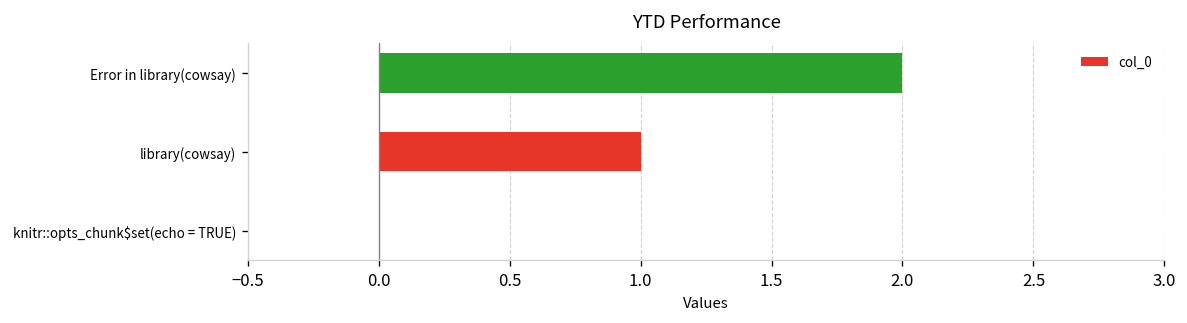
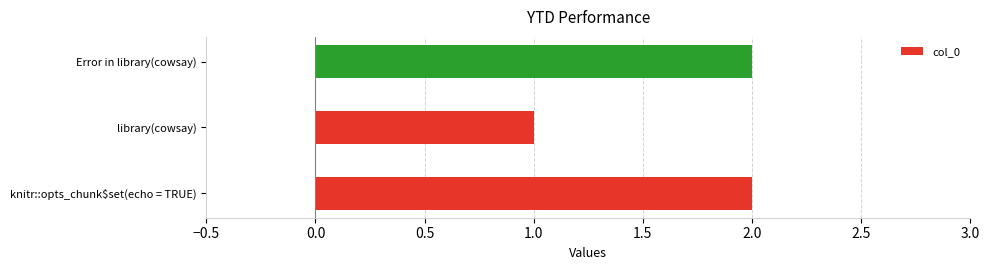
knitr::opts_chunk$set(echo = TRUE): 0 -> 2
